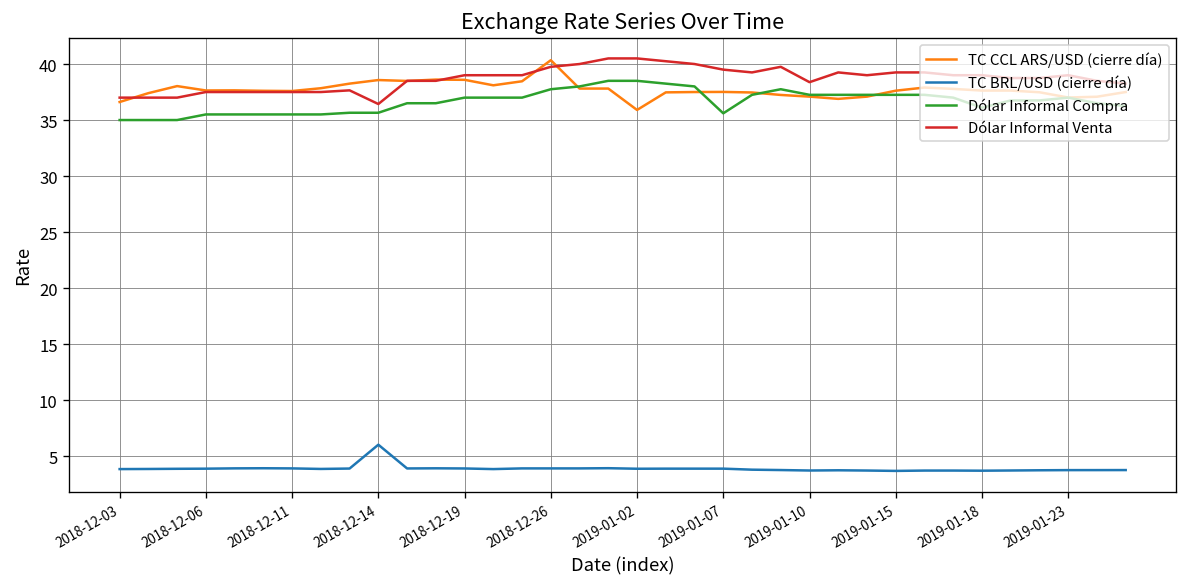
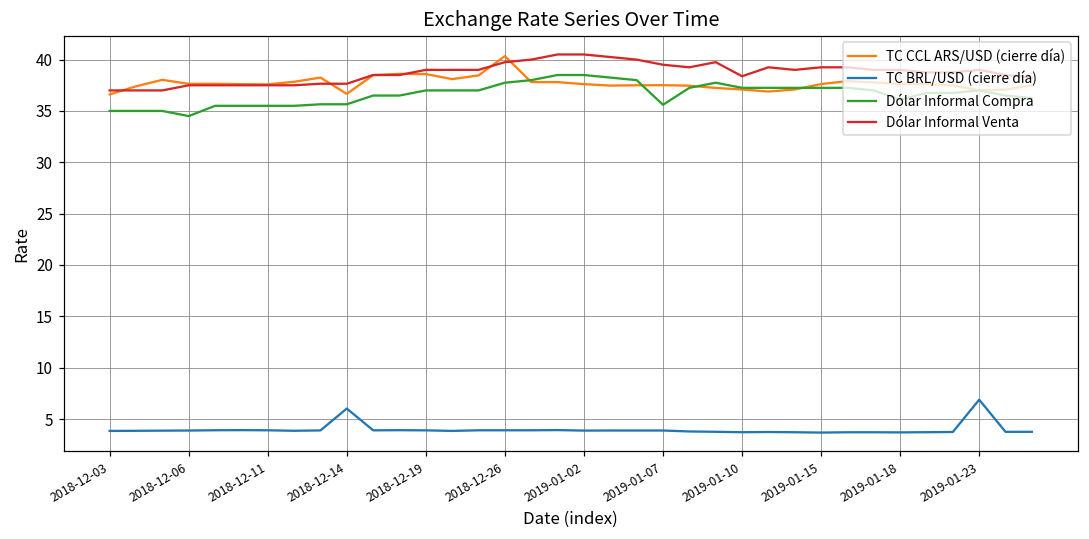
Dólar Informal Compra, 2018-12-06: 36 -> 35
TC CCL ARS/USD (cierre día), 2018-12-14: 39 -> 37
Dólar Informal Venta, 2018-12-14: 36 -> 38
TC CCL ARS/USD (cierre día), 2019-01-02: 36 -> 38
TC BRL/USD (cierre día), 2019-01-23: 4 -> 7
